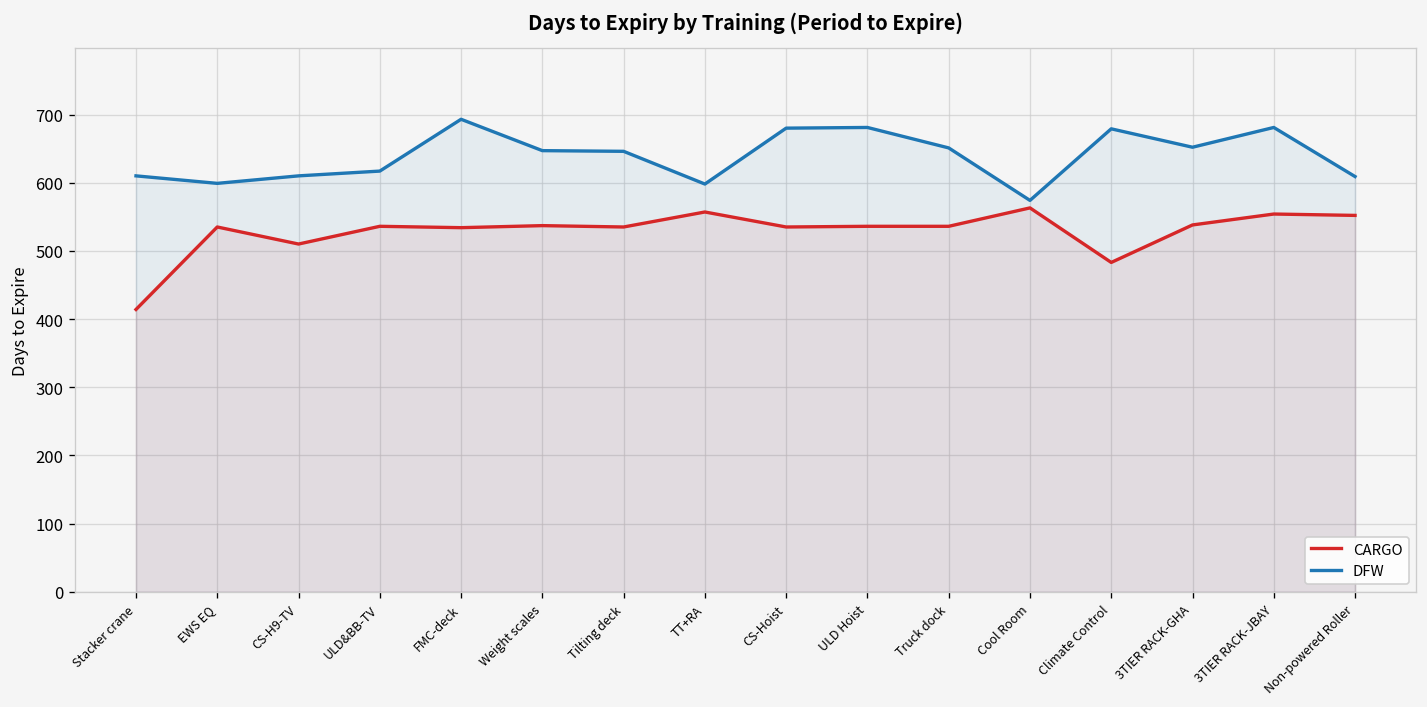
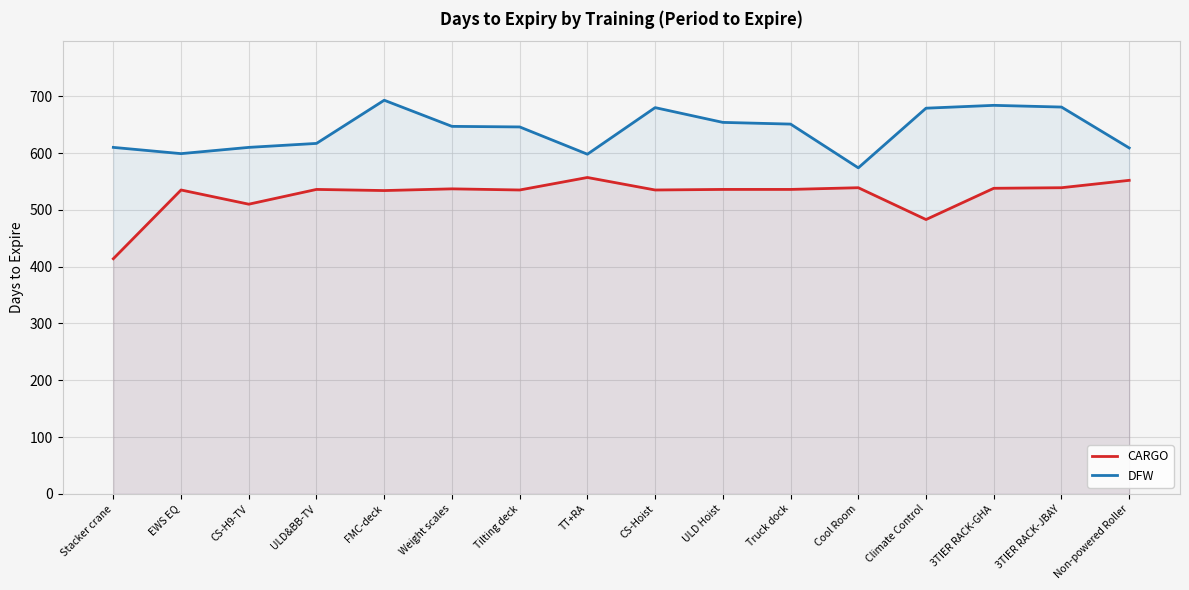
DFW, ULD Hoist: 680 -> 650
CARGO, Cool Room: 560 -> 540
DFW, 3TIER RACK-GHA: 650 -> 680
CARGO, 3TIER RACK-JBAY: 550 -> 540
